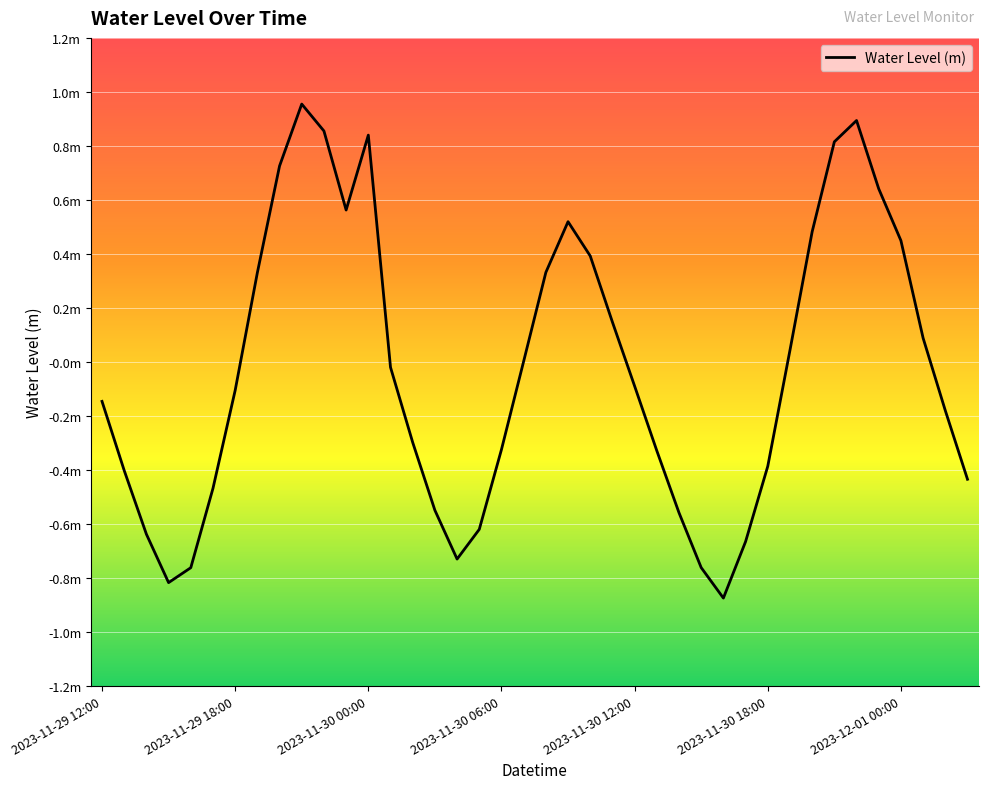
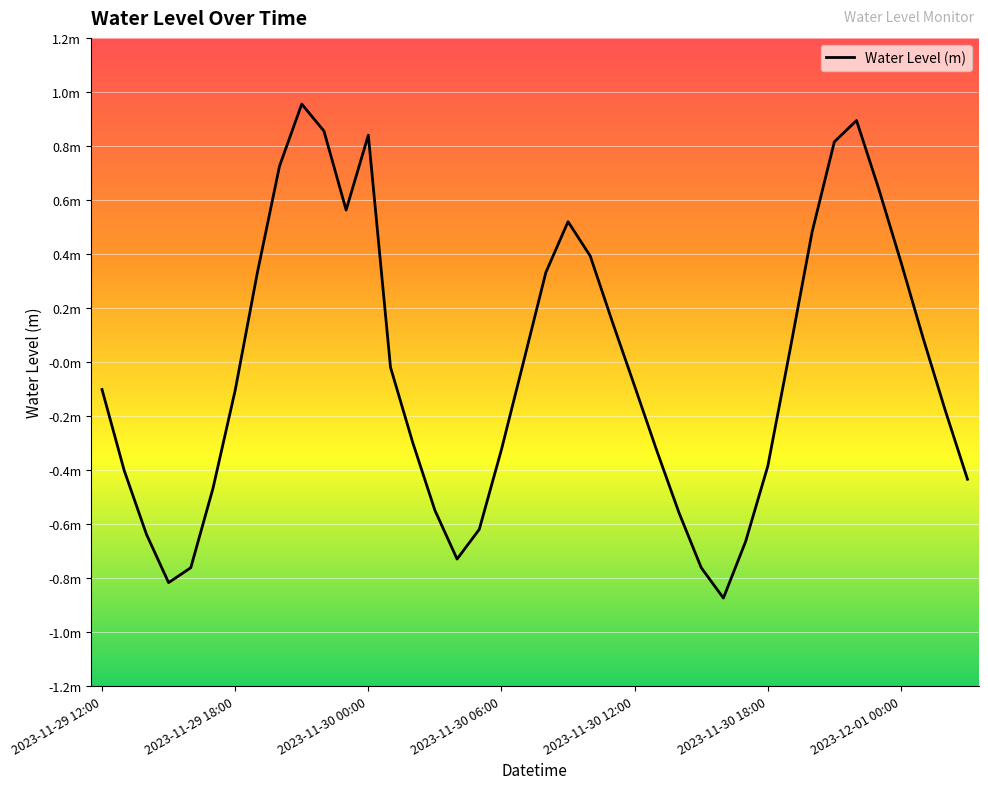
2023-11-29 12:00: -0.15m -> -0.10m
2023-12-01 00:00: 0.45m -> 0.37m
